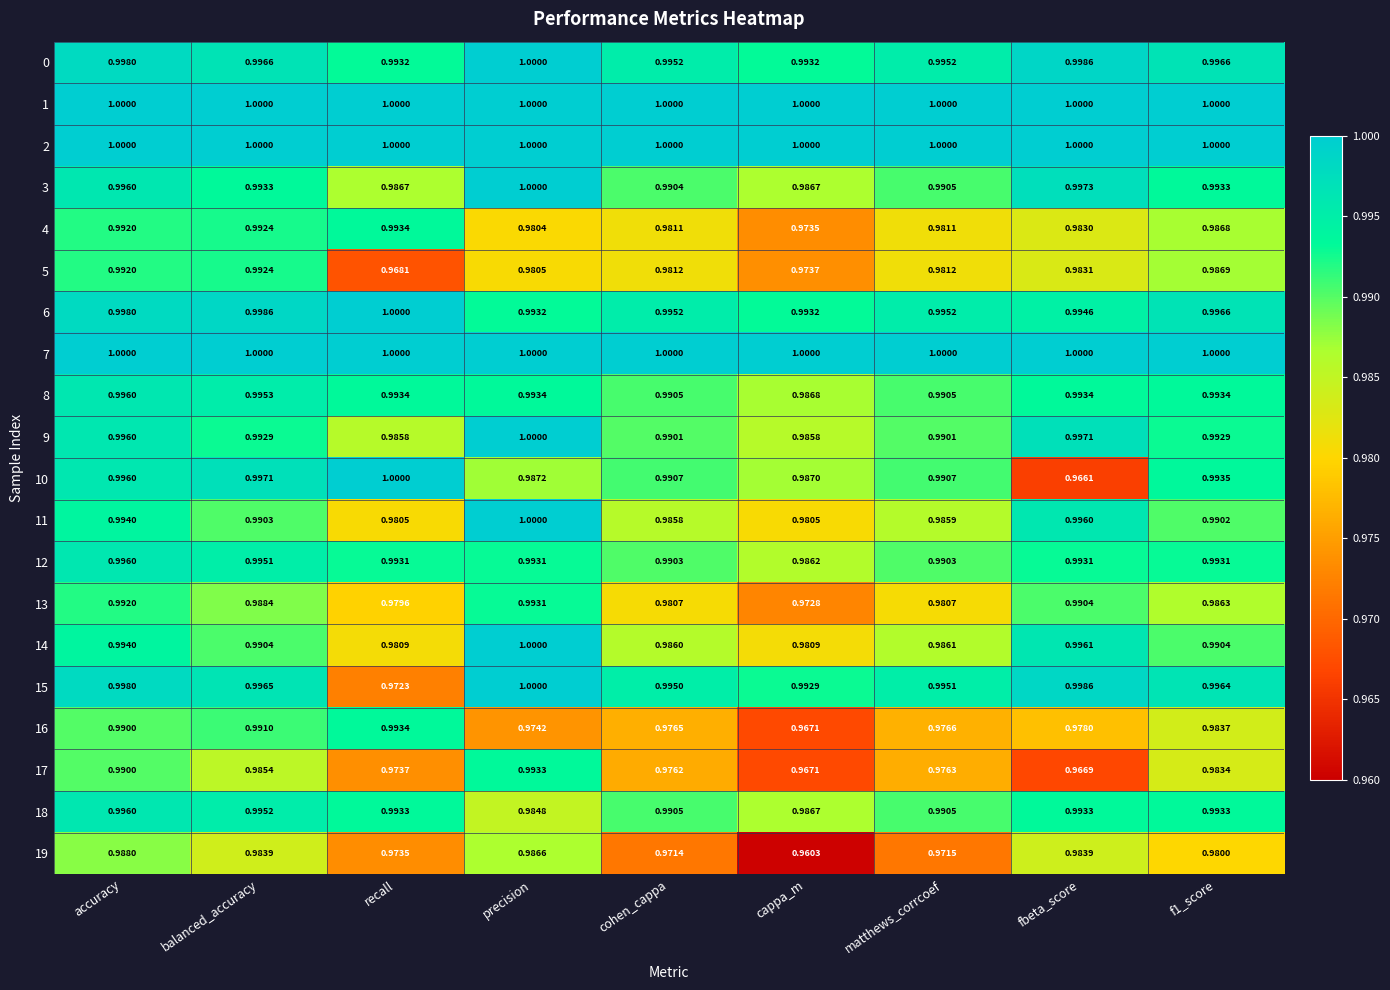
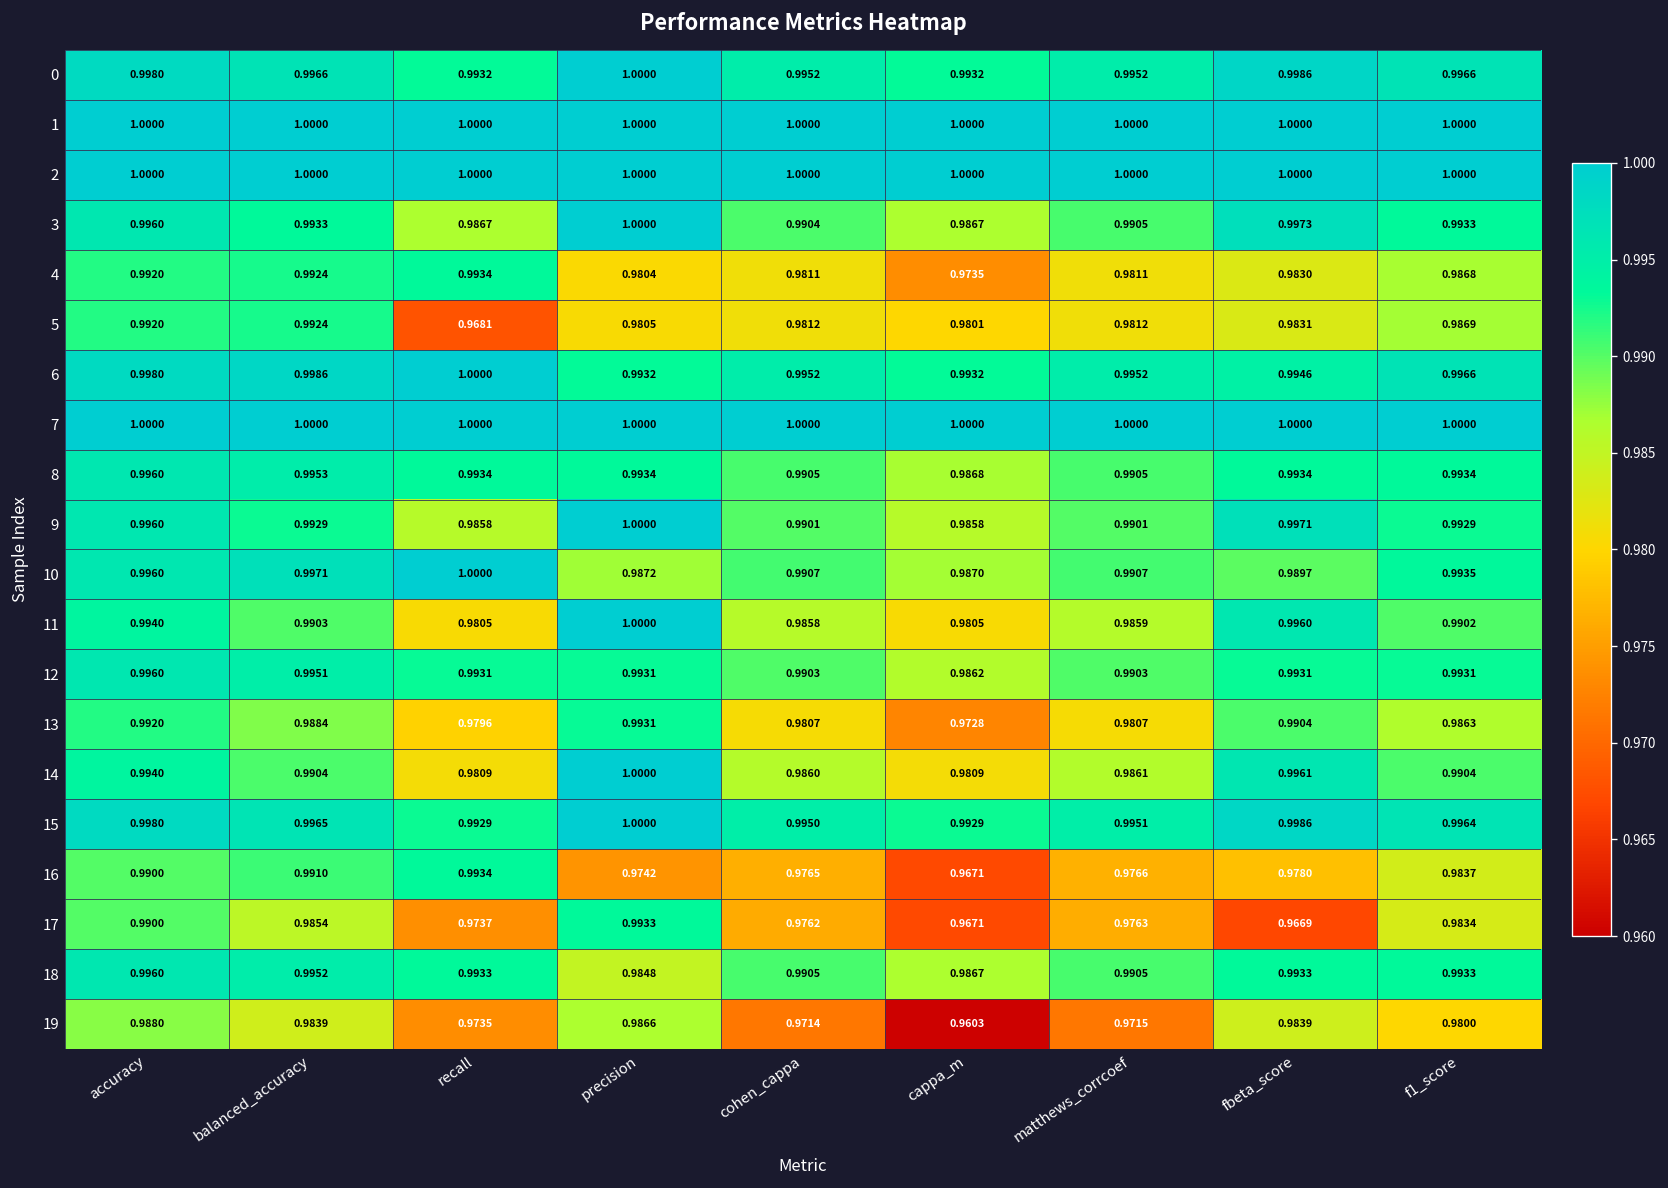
5, cappa_m: 0.9737 -> 0.9801
10, fbeta_score: 0.9661 -> 0.9897
15, recall: 0.9723 -> 0.9929
